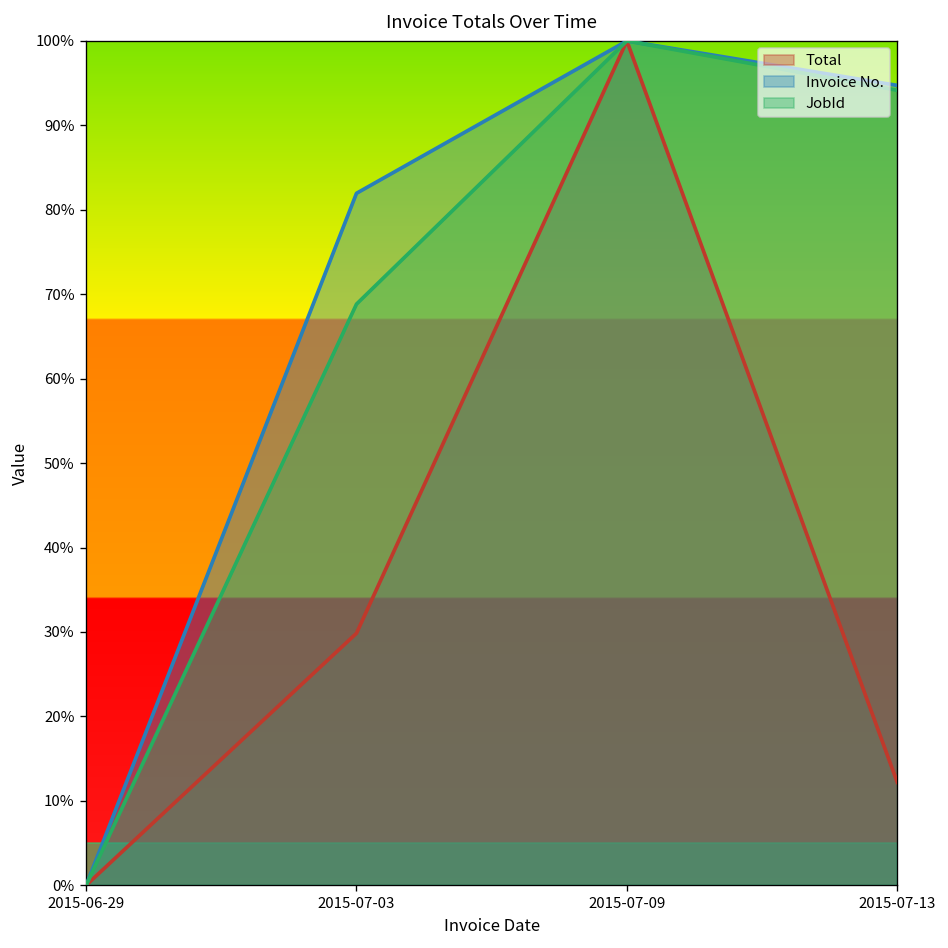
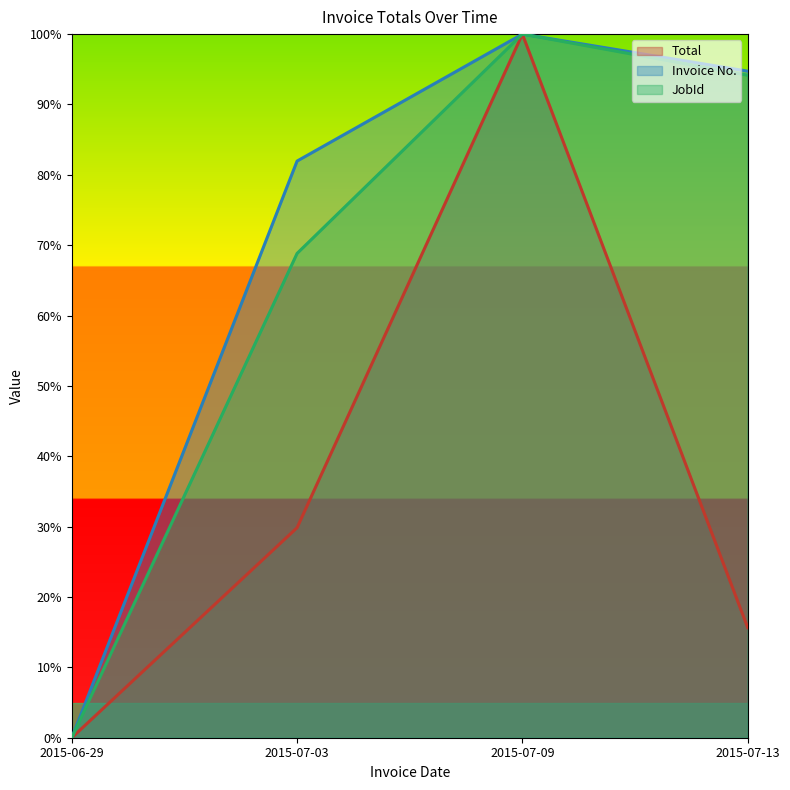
Total, 2015-07-13: 12% -> 16%
